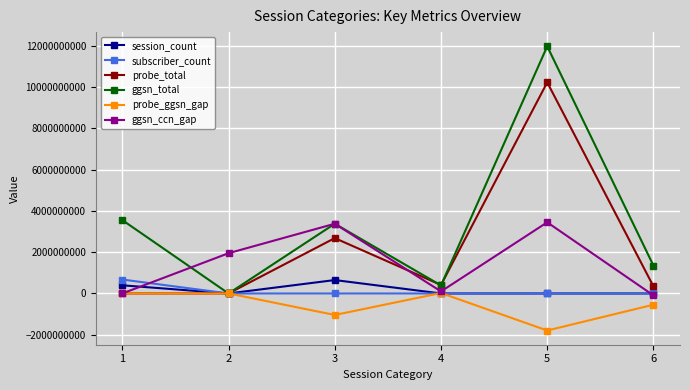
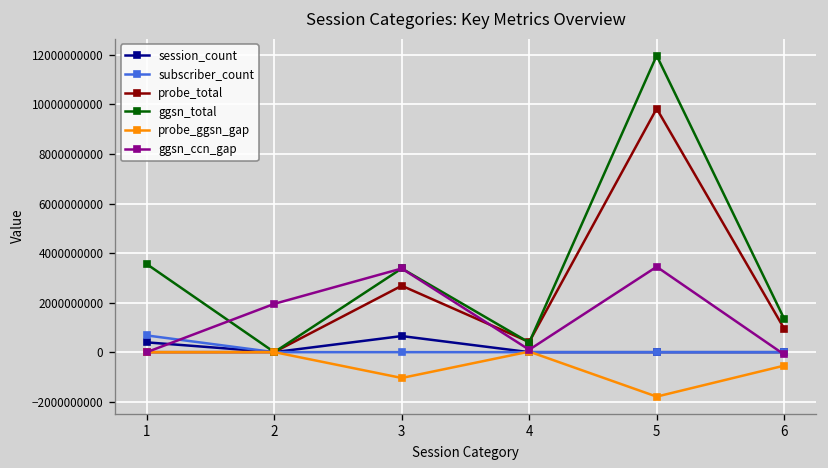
probe_total, 5: 10200000000 -> 9800000000
probe_total, 6: 300000000 -> 1000000000
